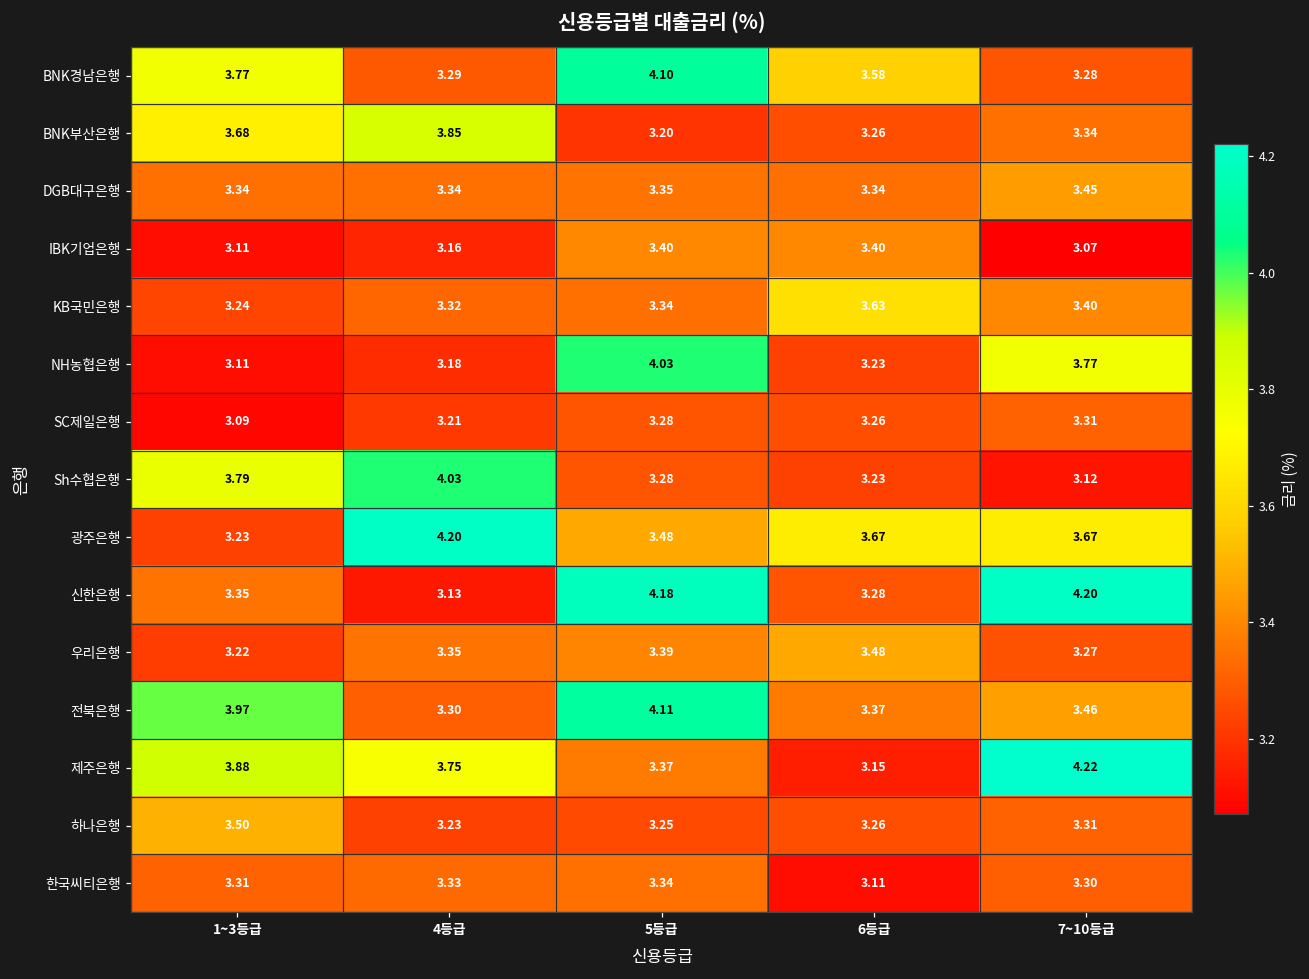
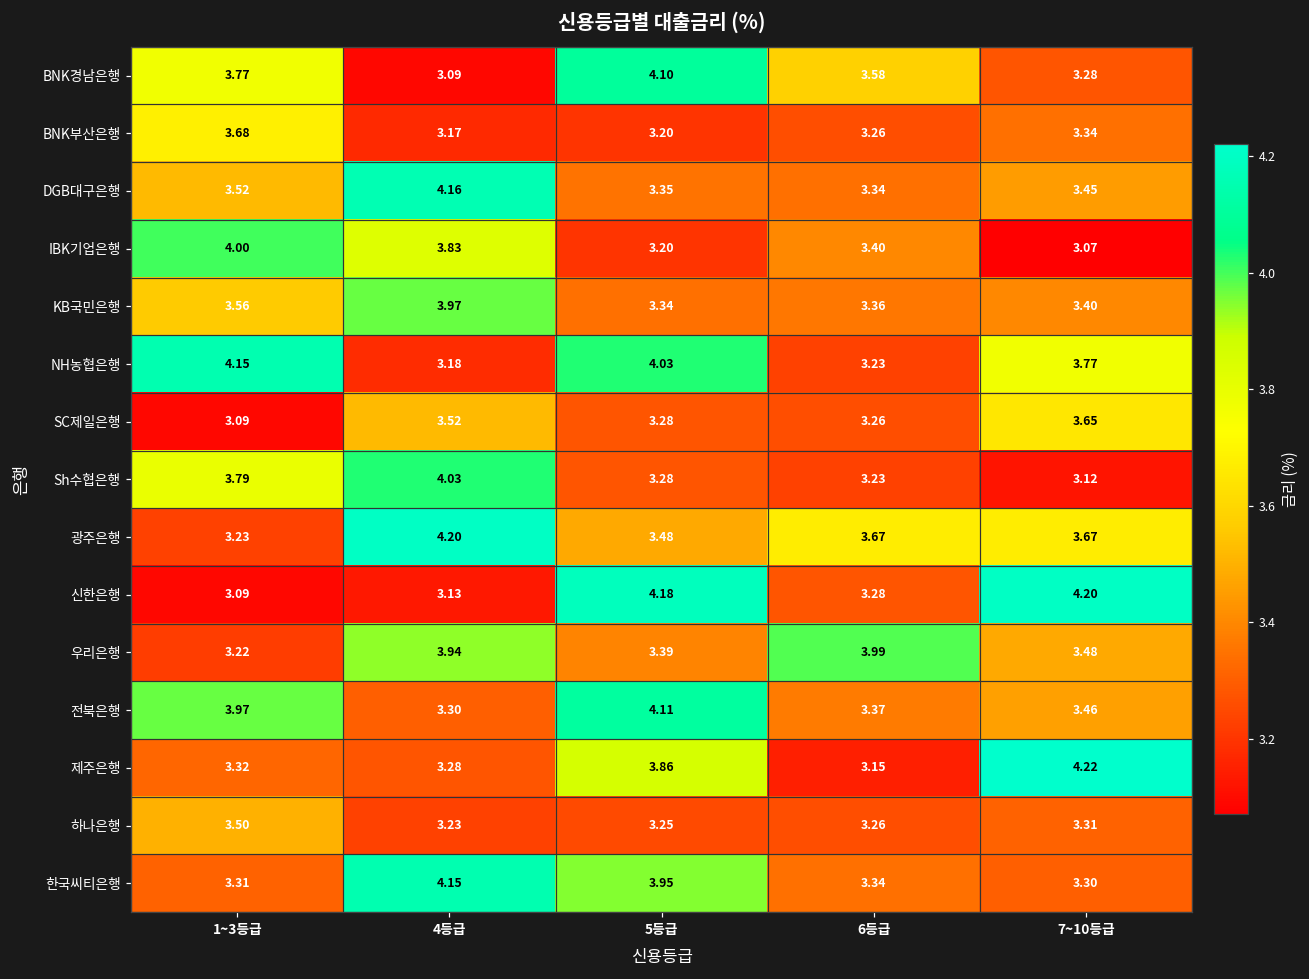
BNK경남은행, 4등급: 3.29 -> 3.09
BNK부산은행, 4등급: 3.85 -> 3.17
DGB대구은행, 1~3등급: 3.34 -> 3.52
DGB대구은행, 4등급: 3.34 -> 4.16
IBK기업은행, 1~3등급: 3.11 -> 4.00
IBK기업은행, 4등급: 3.16 -> 3.83
IBK기업은행, 5등급: 3.40 -> 3.20
KB국민은행, 1~3등급: 3.24 -> 3.56
KB국민은행, 4등급: 3.32 -> 3.97
KB국민은행, 6등급: 3.63 -> 3.36
NH농협은행, 1~3등급: 3.11 -> 4.15
SC제일은행, 4등급: 3.21 -> 3.52
SC제일은행, 7~10등급: 3.31 -> 3.65
신한은행, 1~3등급: 3.35 -> 3.09
우리은행, 4등급: 3.35 -> 3.94
우리은행, 6등급: 3.48 -> 3.99
우리은행, 7~10등급: 3.27 -> 3.48
제주은행, 1~3등급: 3.88 -> 3.32
제주은행, 4등급: 3.75 -> 3.28
제주은행, 5등급: 3.37 -> 3.86
한국씨티은행, 4등급: 3.33 -> 4.15
한국씨티은행, 5등급: 3.34 -> 3.95
한국씨티은행, 6등급: 3.11 -> 3.34
